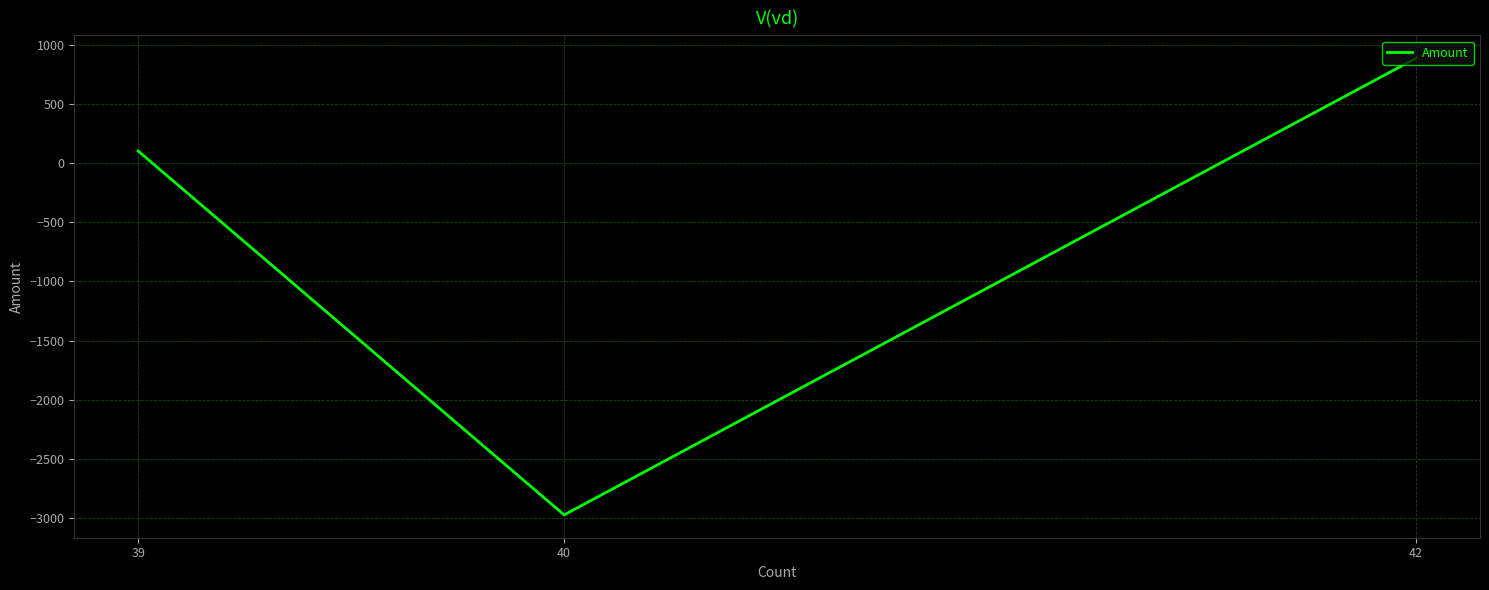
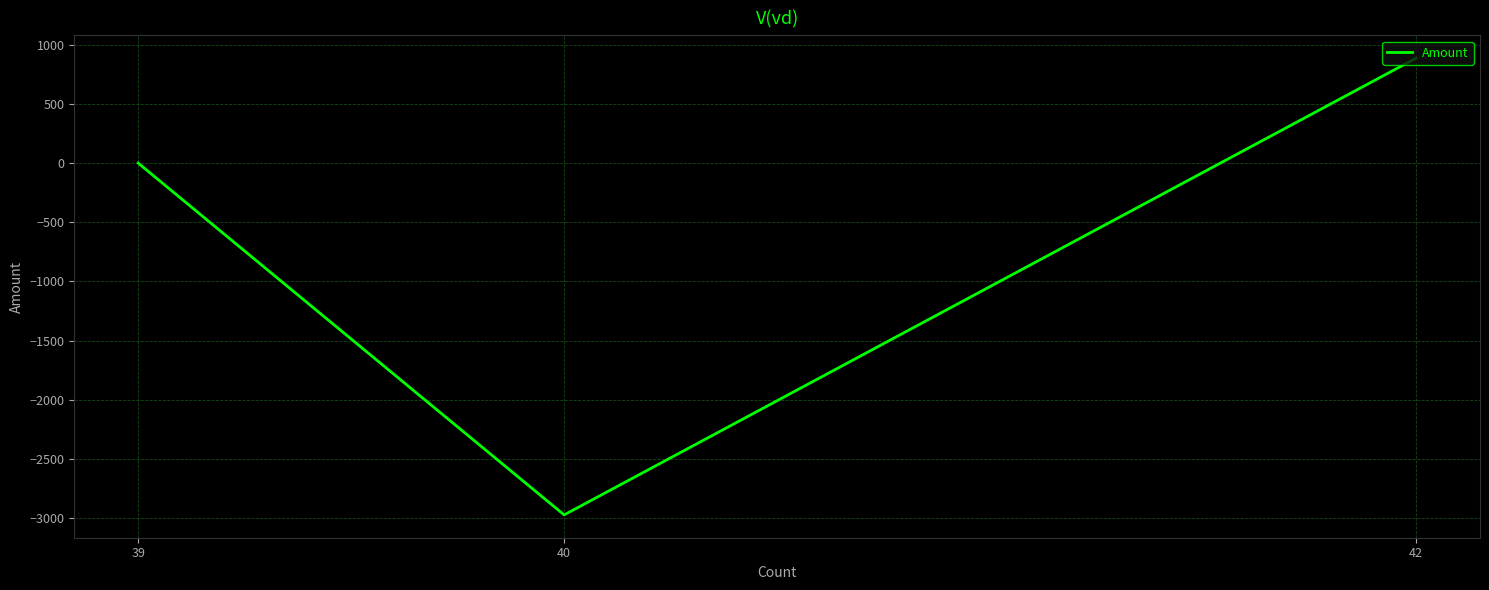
39: 100 -> 0
